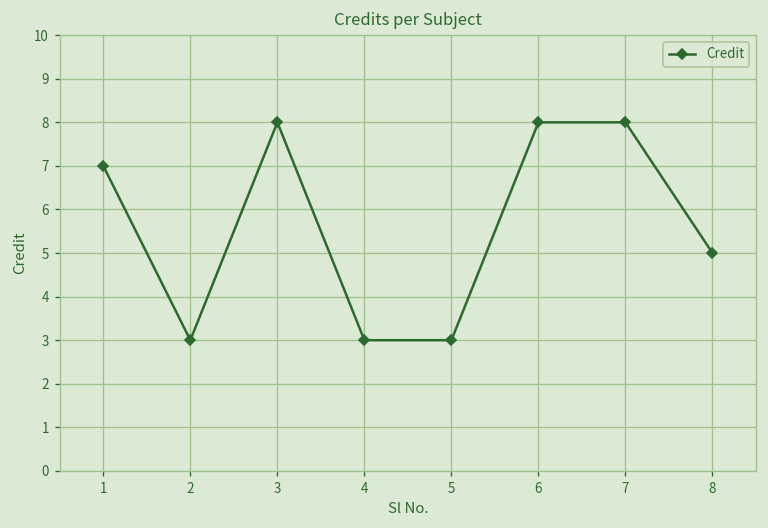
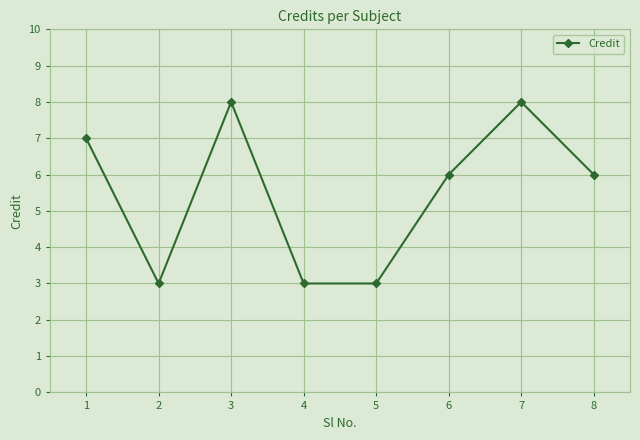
6: 8 -> 6
8: 5 -> 6
